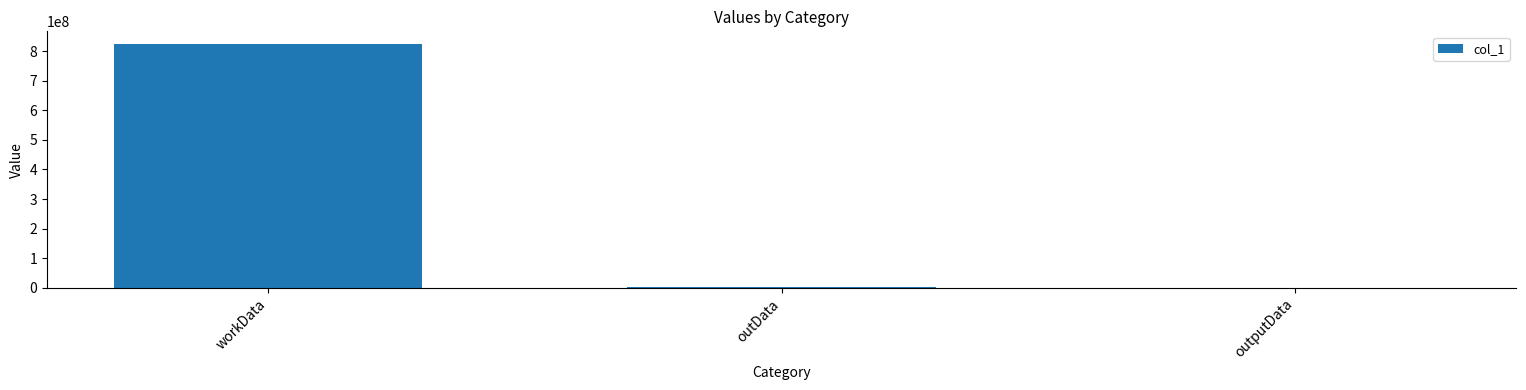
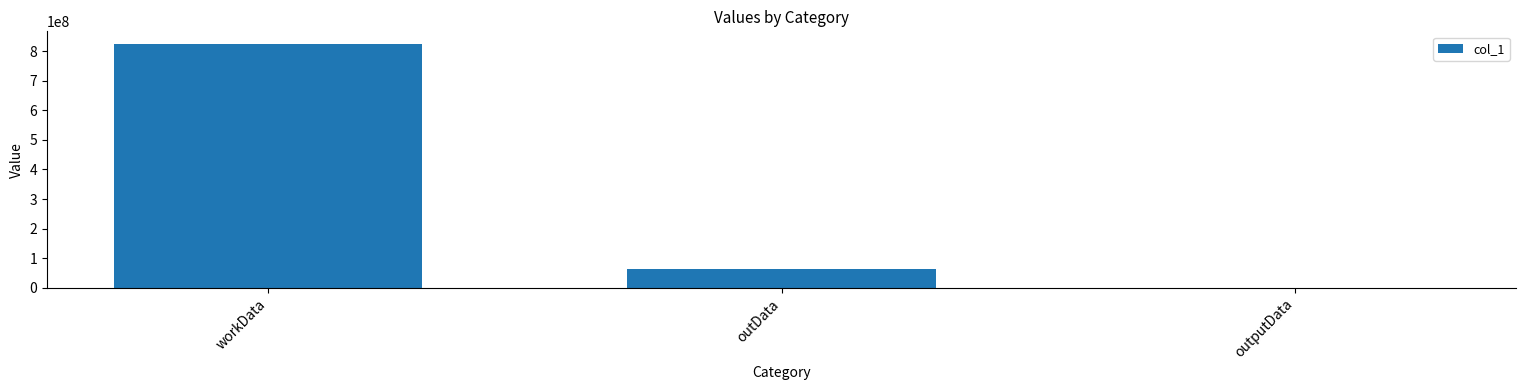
outData: 0 -> 70000000
